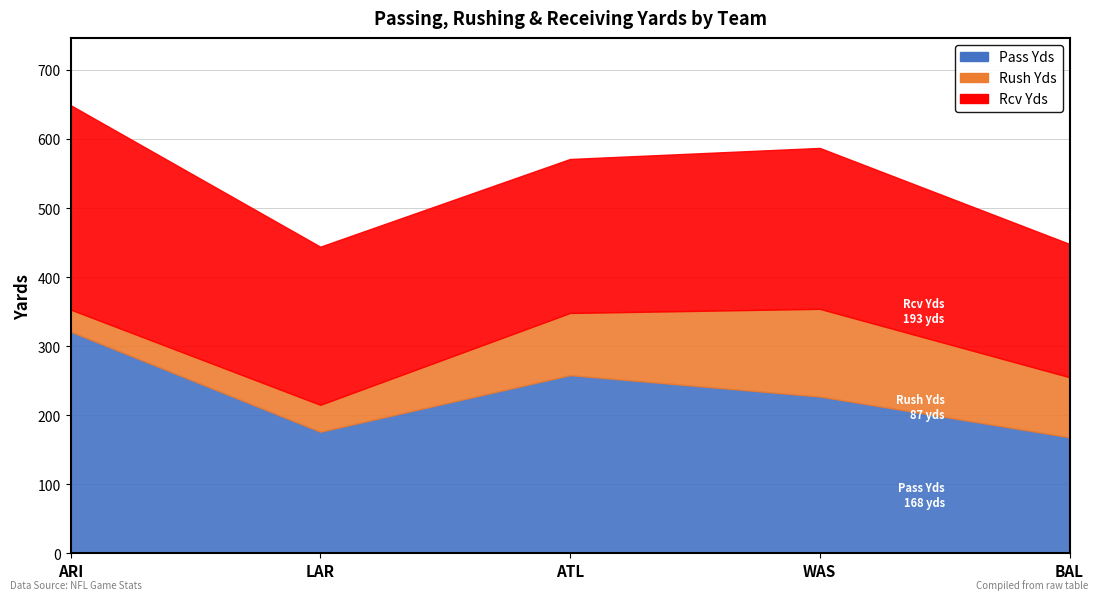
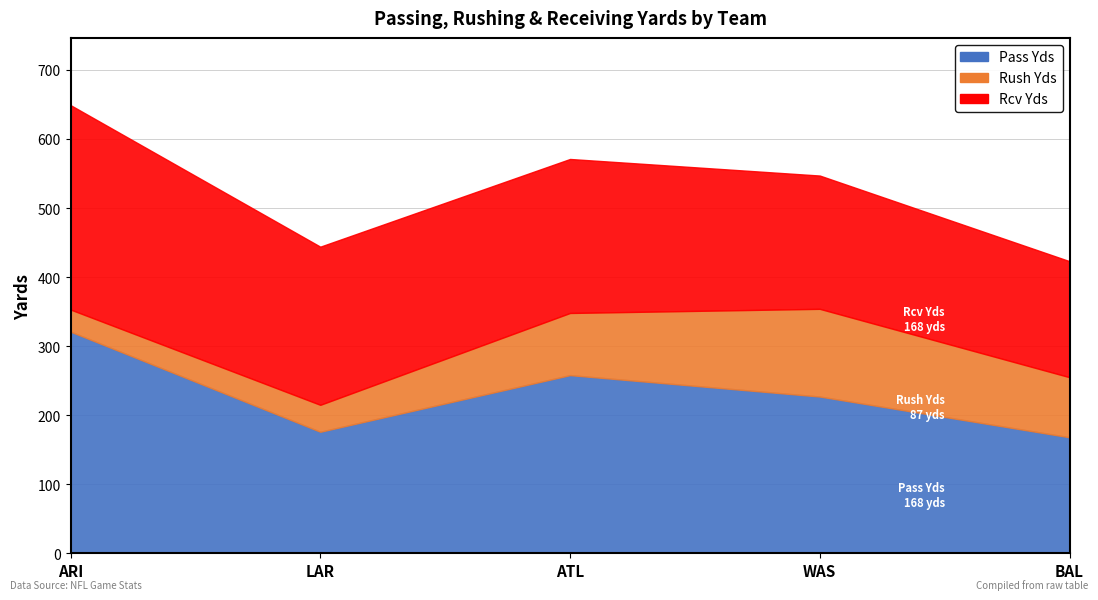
Rcv Yds, WAS: 230 -> 190
Rcv Yds, BAL: 193 -> 168
